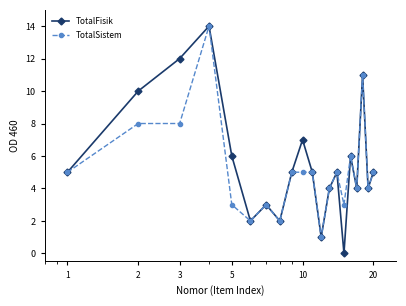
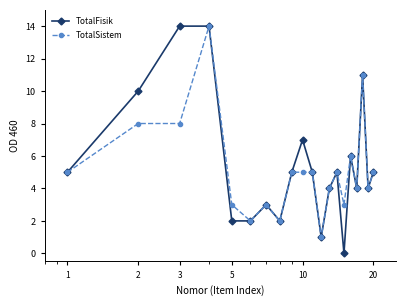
TotalFisik, 3: 12 -> 14
TotalFisik, 5: 6 -> 2
